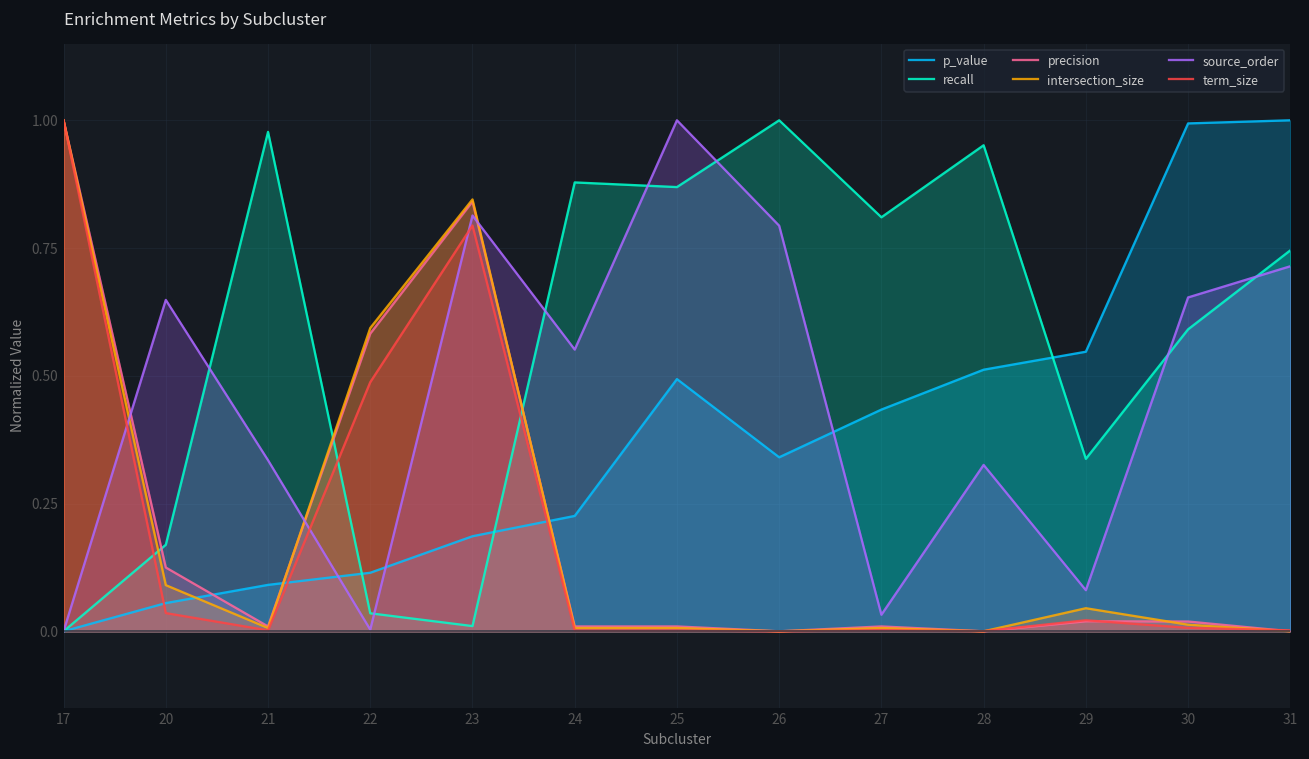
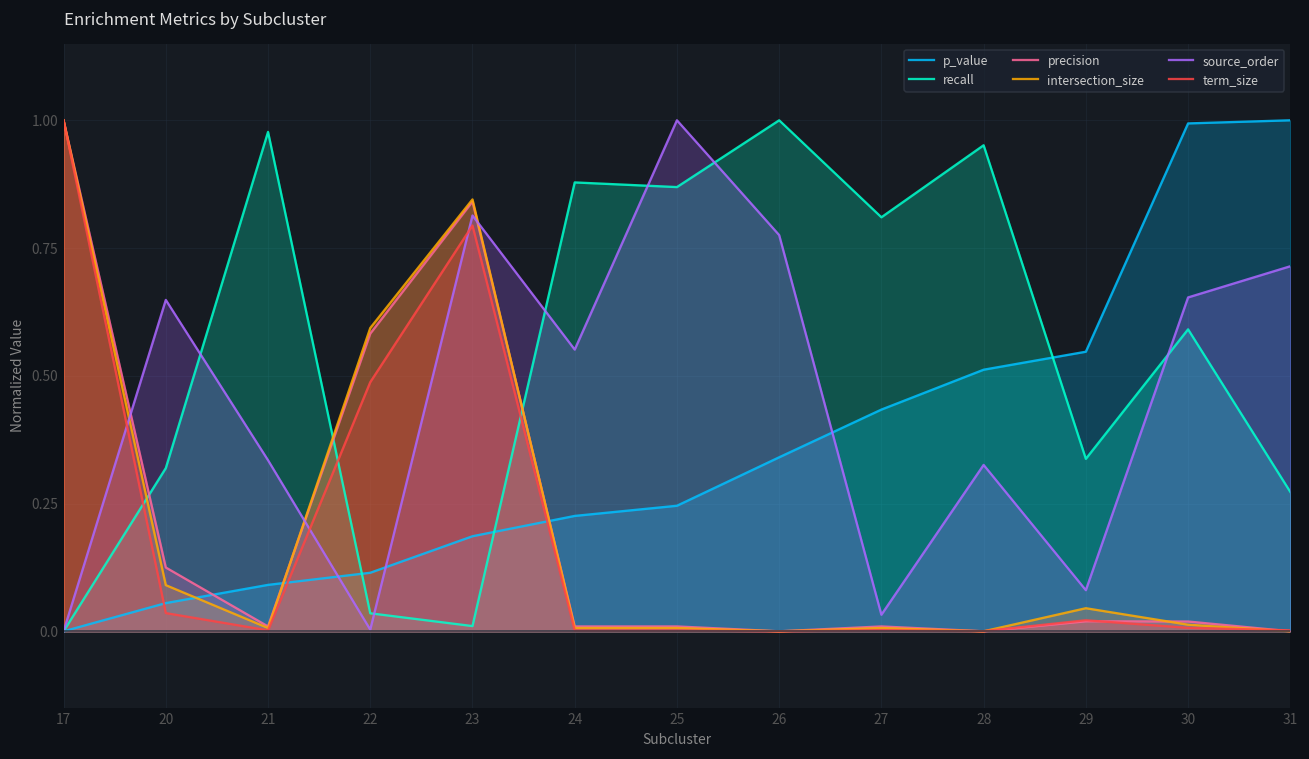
recall, 20: 0.17 -> 0.32
p_value, 25: 0.49 -> 0.25
source_order, 26: 0.79 -> 0.78
recall, 31: 0.75 -> 0.27
